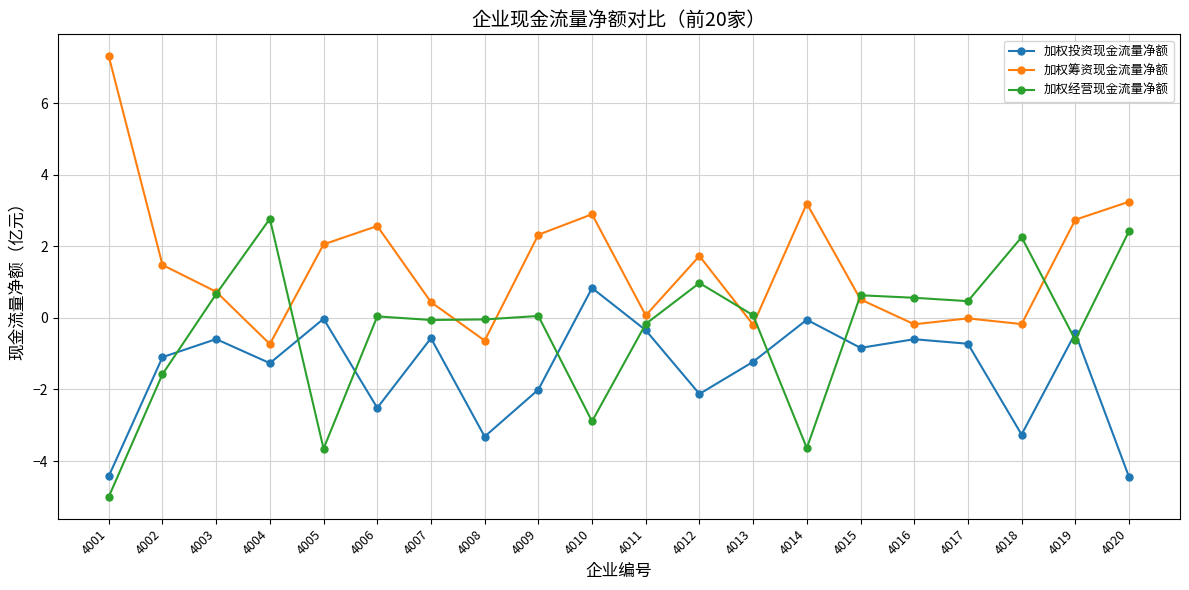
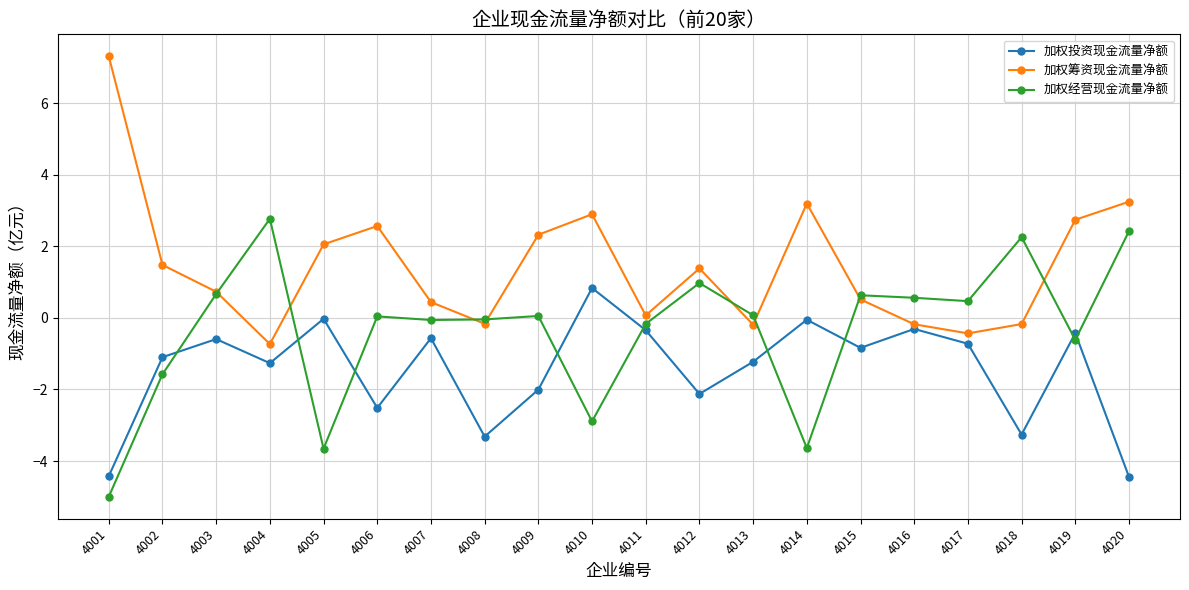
加权筹资现金流量净额, 4008: -0.6 -> -0.2
加权筹资现金流量净额, 4012: 1.7 -> 1.4
加权投资现金流量净额, 4016: -0.6 -> -0.3
加权筹资现金流量净额, 4017: 0.0 -> -0.4
